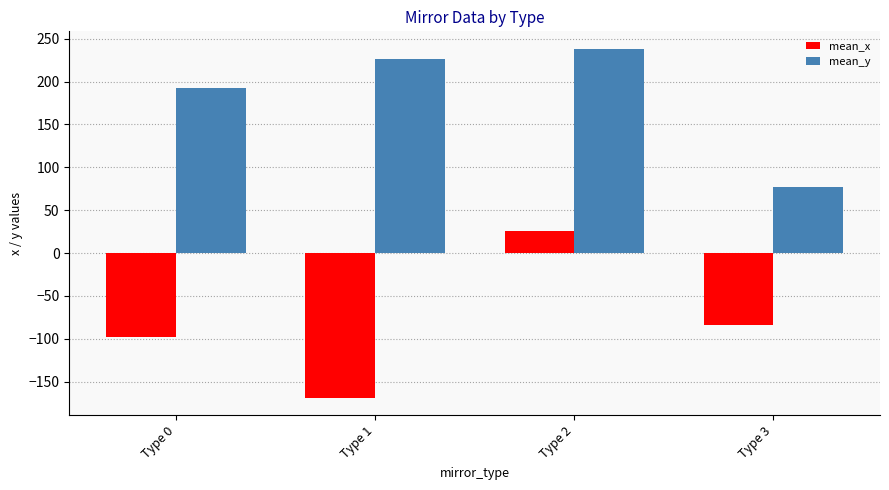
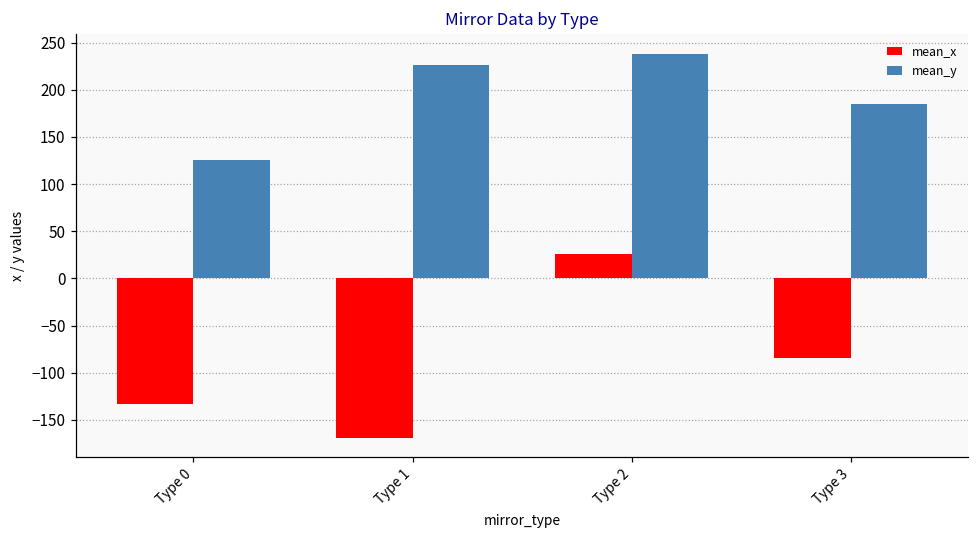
mean_x, Type 0: -100 -> -130
mean_y, Type 0: 190 -> 130
mean_y, Type 3: 80 -> 180
